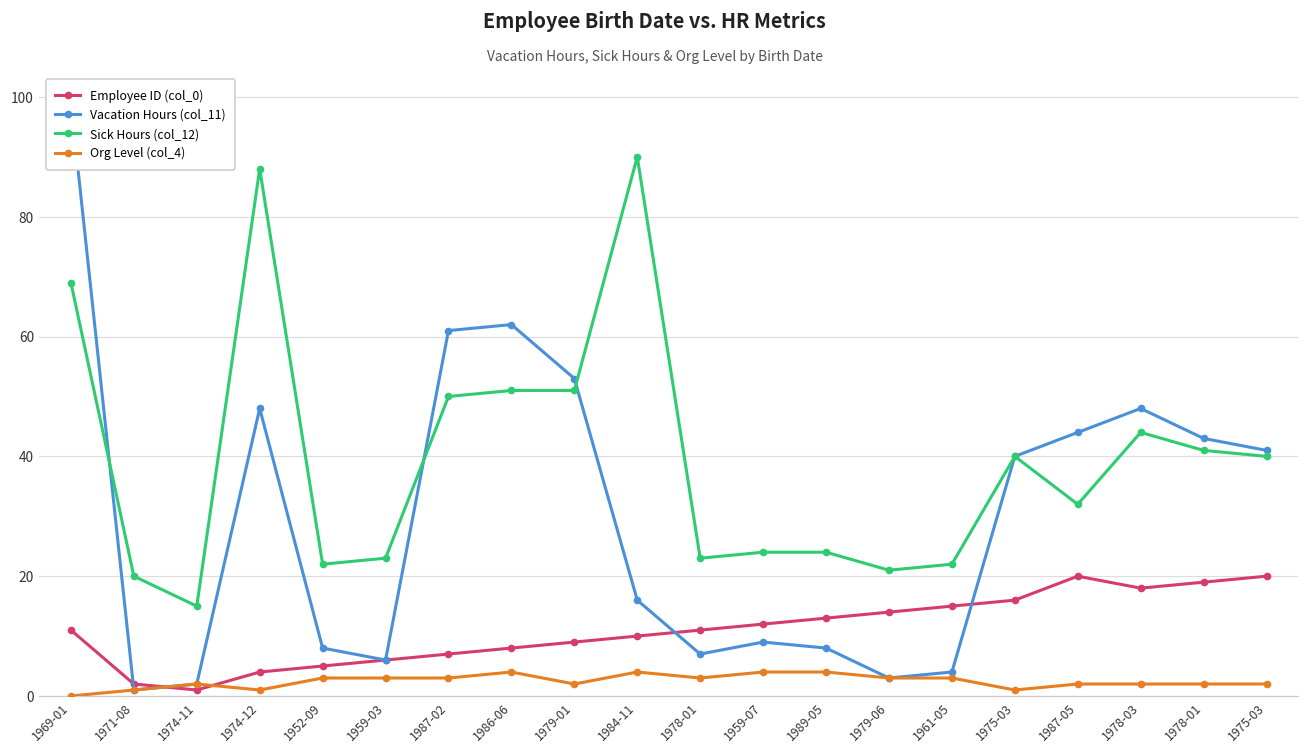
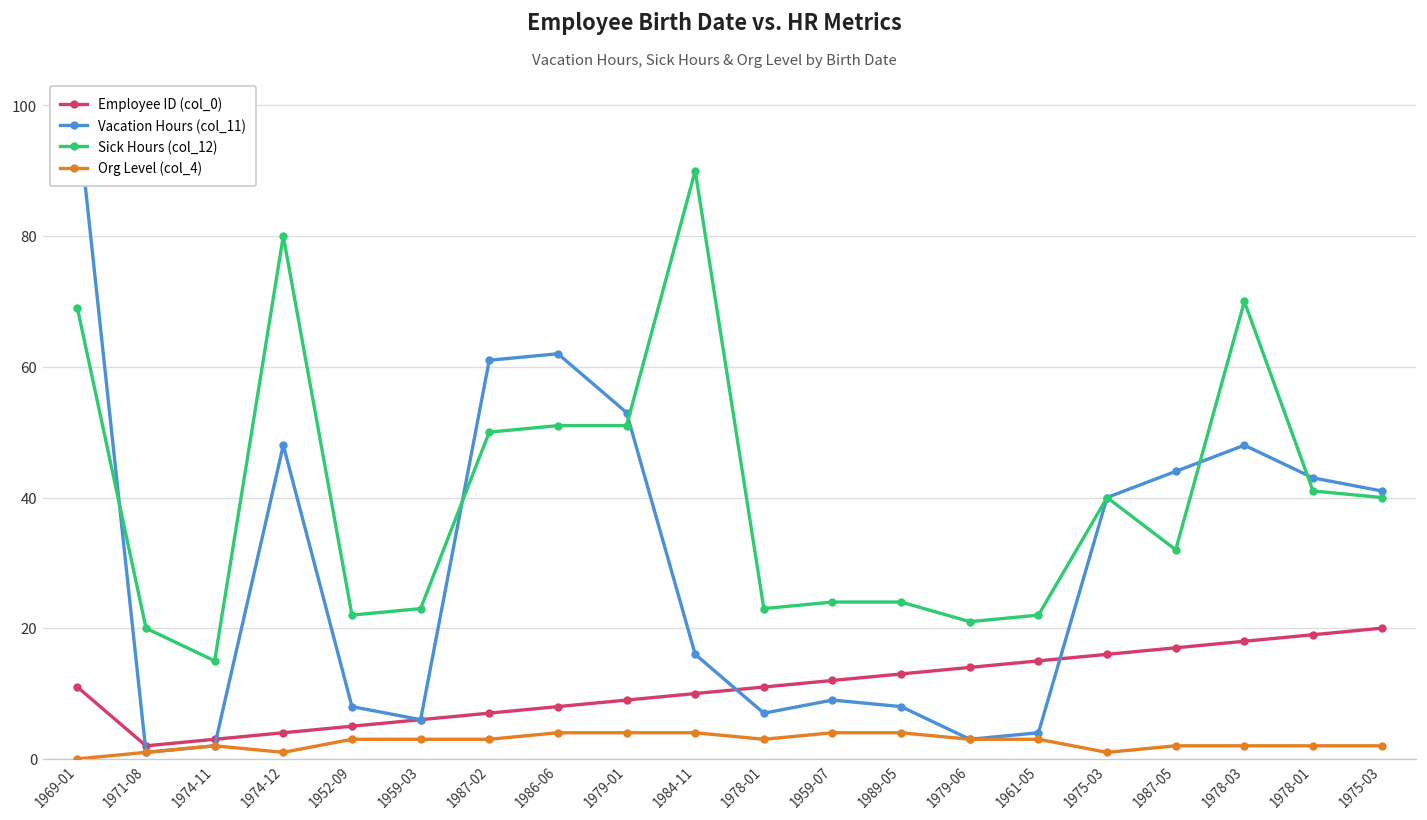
Employee ID (col_0), 1974-11: 1 -> 3
Sick Hours (col_12), 1974-12: 88 -> 80
Org Level (col_4), 1979-01: 2 -> 4
Employee ID (col_0), 1987-05: 20 -> 17
Sick Hours (col_12), 1978-03: 44 -> 70
